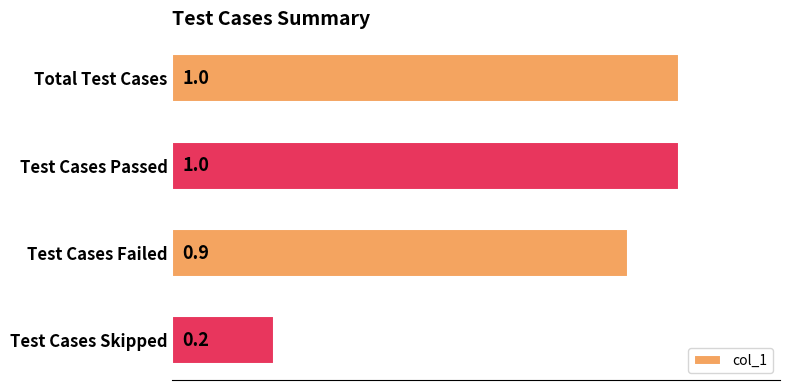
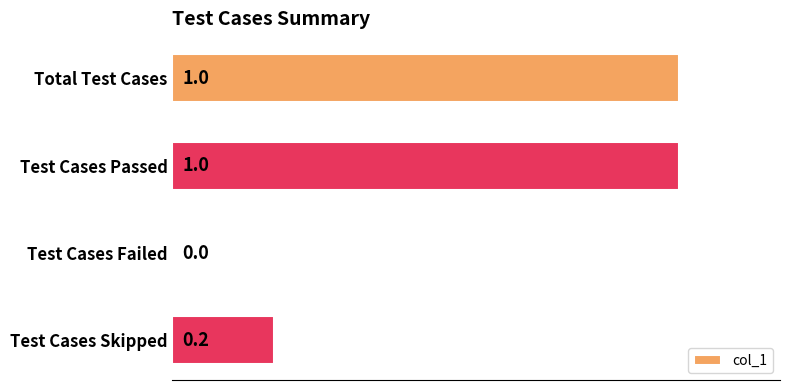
Test Cases Failed: 0.9 -> 0.0
